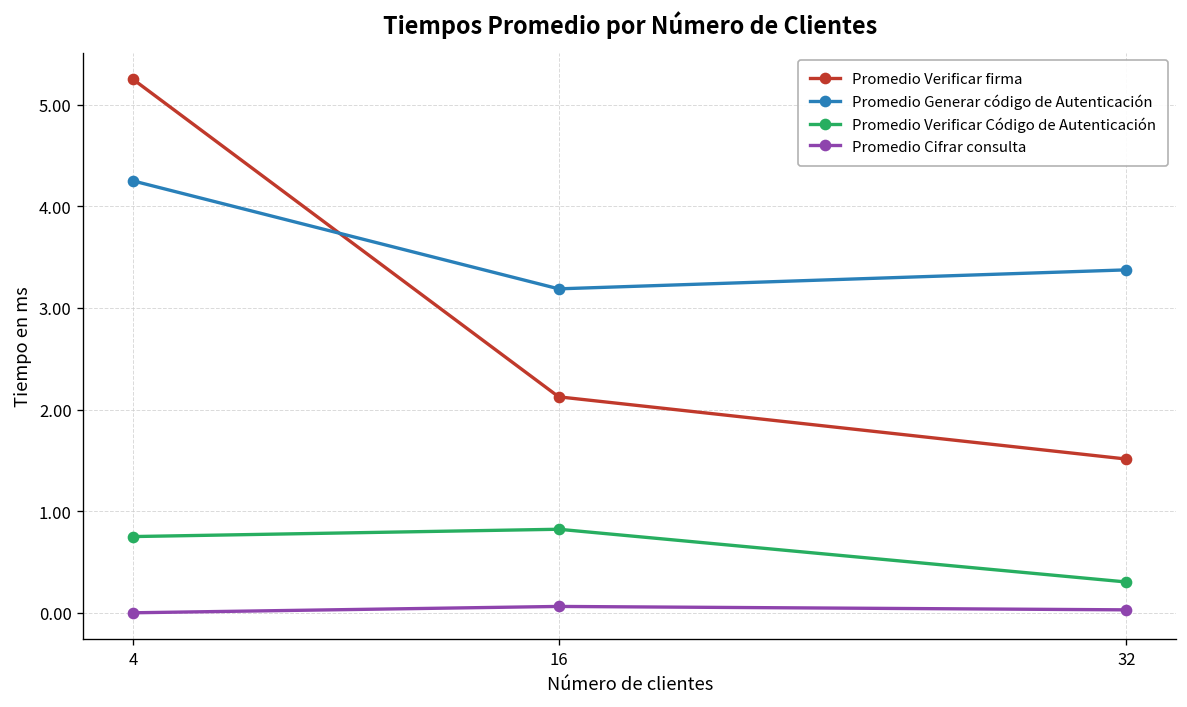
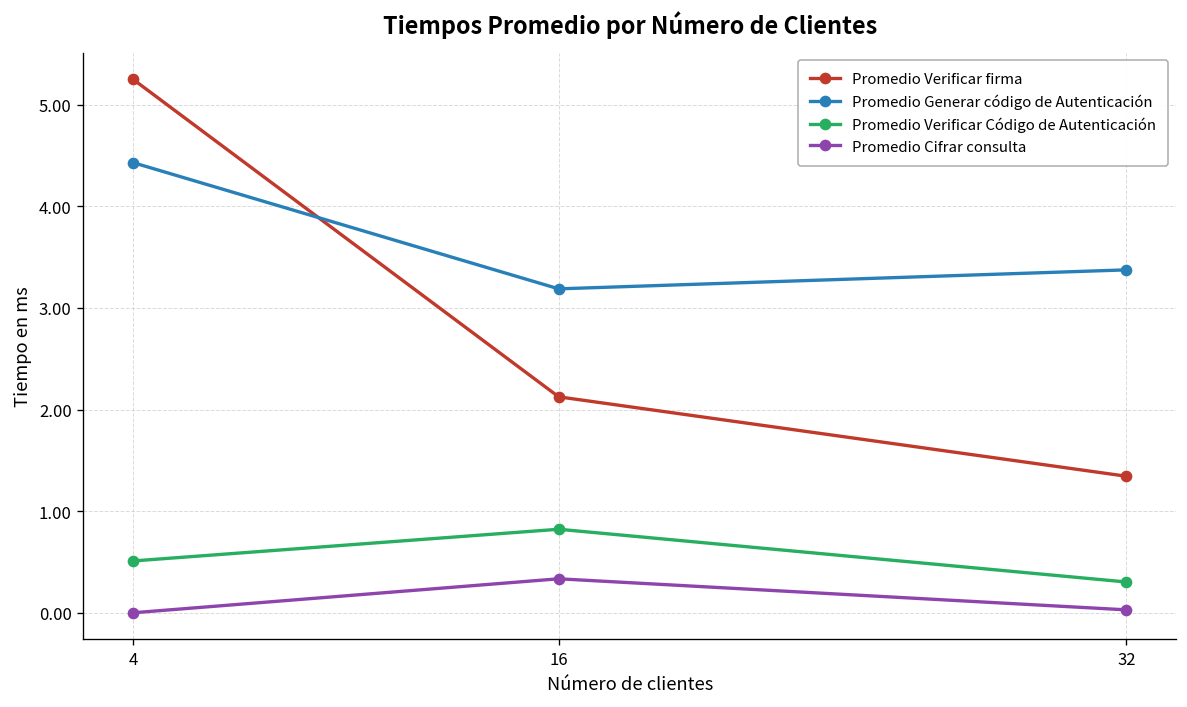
Promedio Generar código de Autenticación, 4: 4.3 -> 4.4
Promedio Verificar Código de Autenticación, 4: 0.8 -> 0.5
Promedio Cifrar consulta, 16: 0.1 -> 0.3
Promedio Verificar firma, 32: 1.5 -> 1.3
